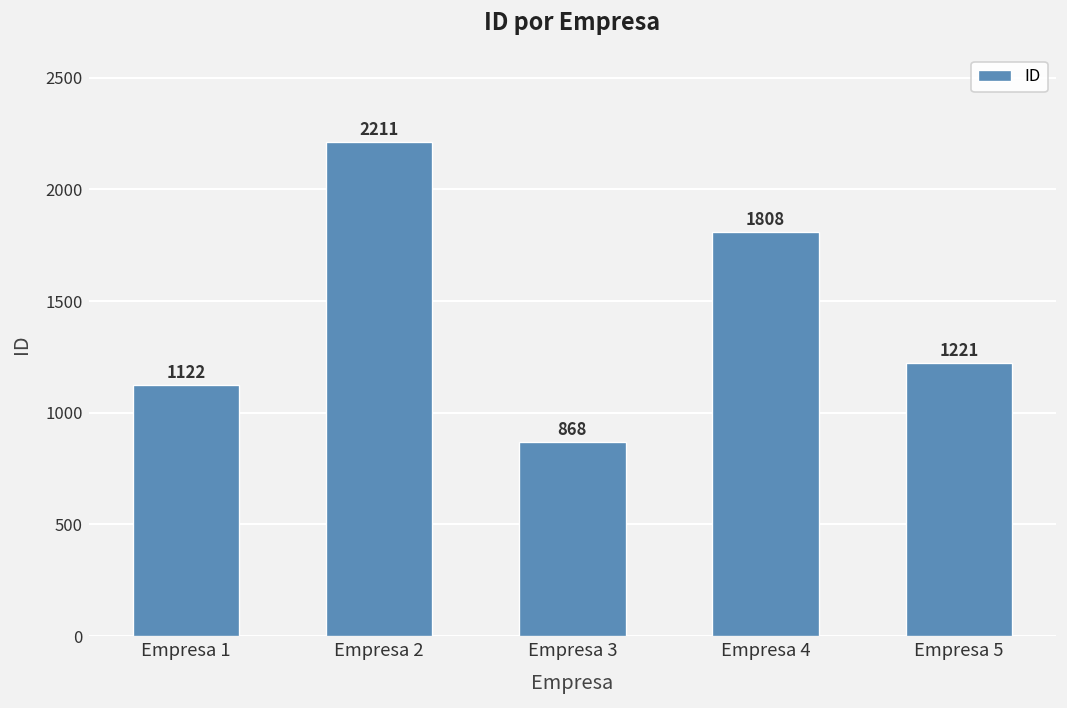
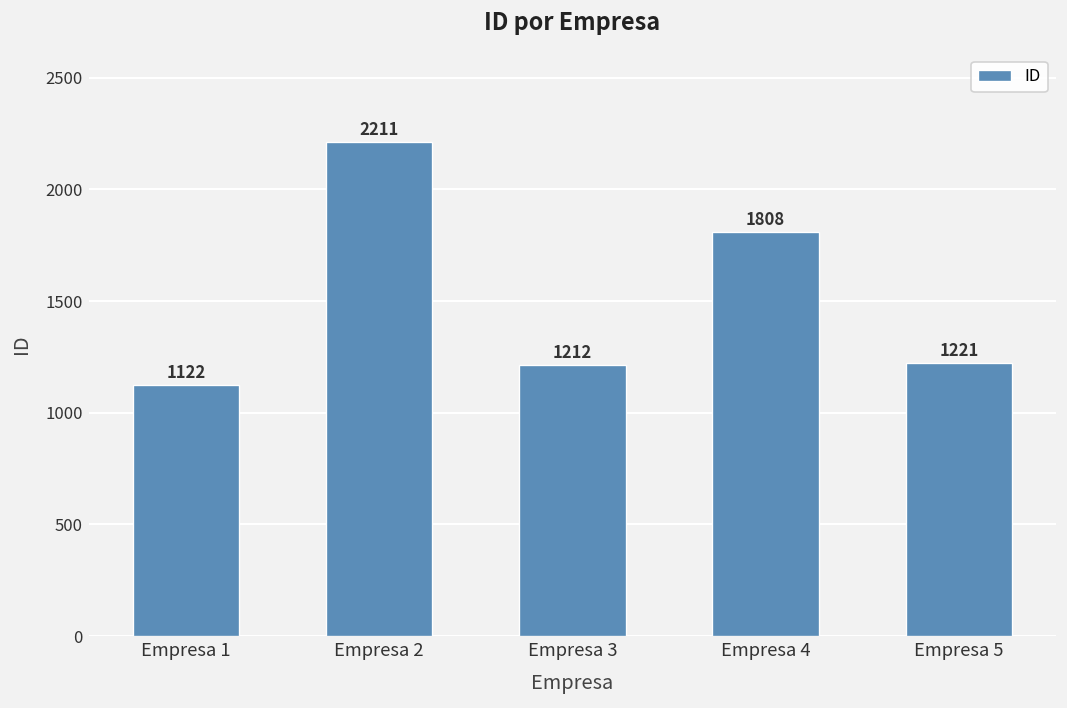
Empresa 3: 868 -> 1212
